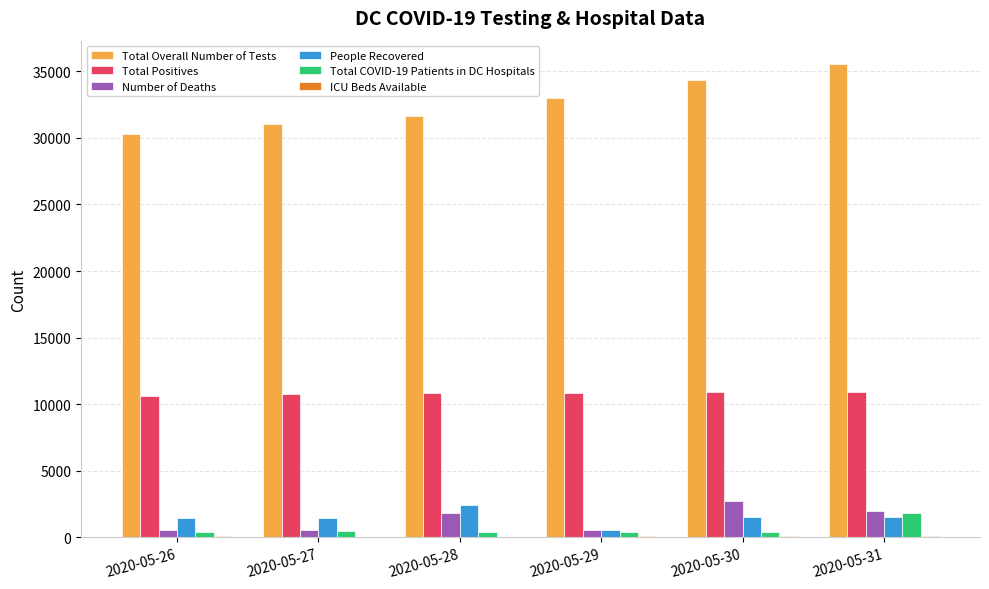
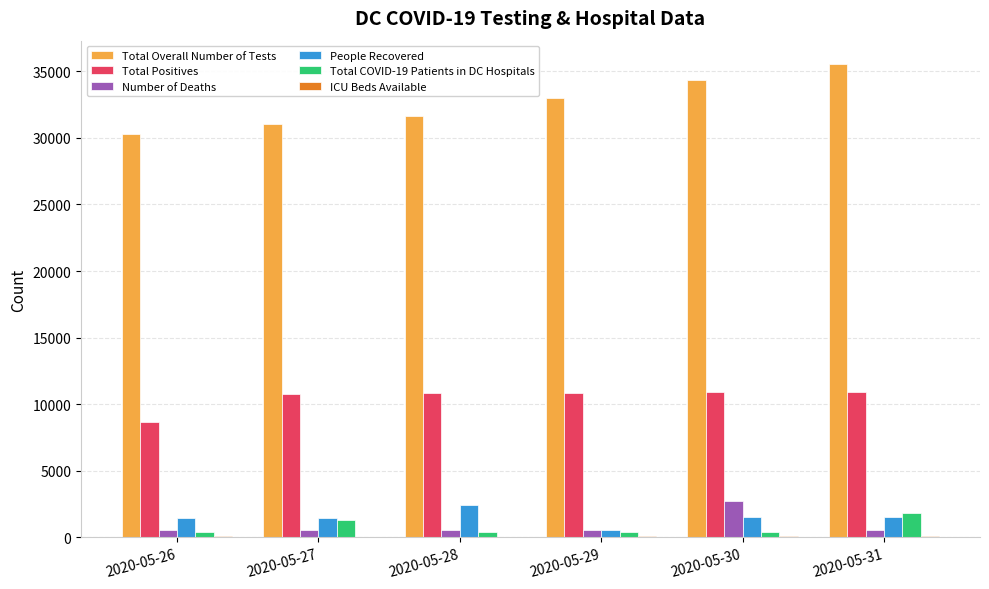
Total Positives, 2020-05-26: 10600 -> 8700
Total COVID-19 Patients in DC Hospitals, 2020-05-27: 400 -> 1300
Number of Deaths, 2020-05-28: 1800 -> 600
Number of Deaths, 2020-05-31: 1900 -> 600
